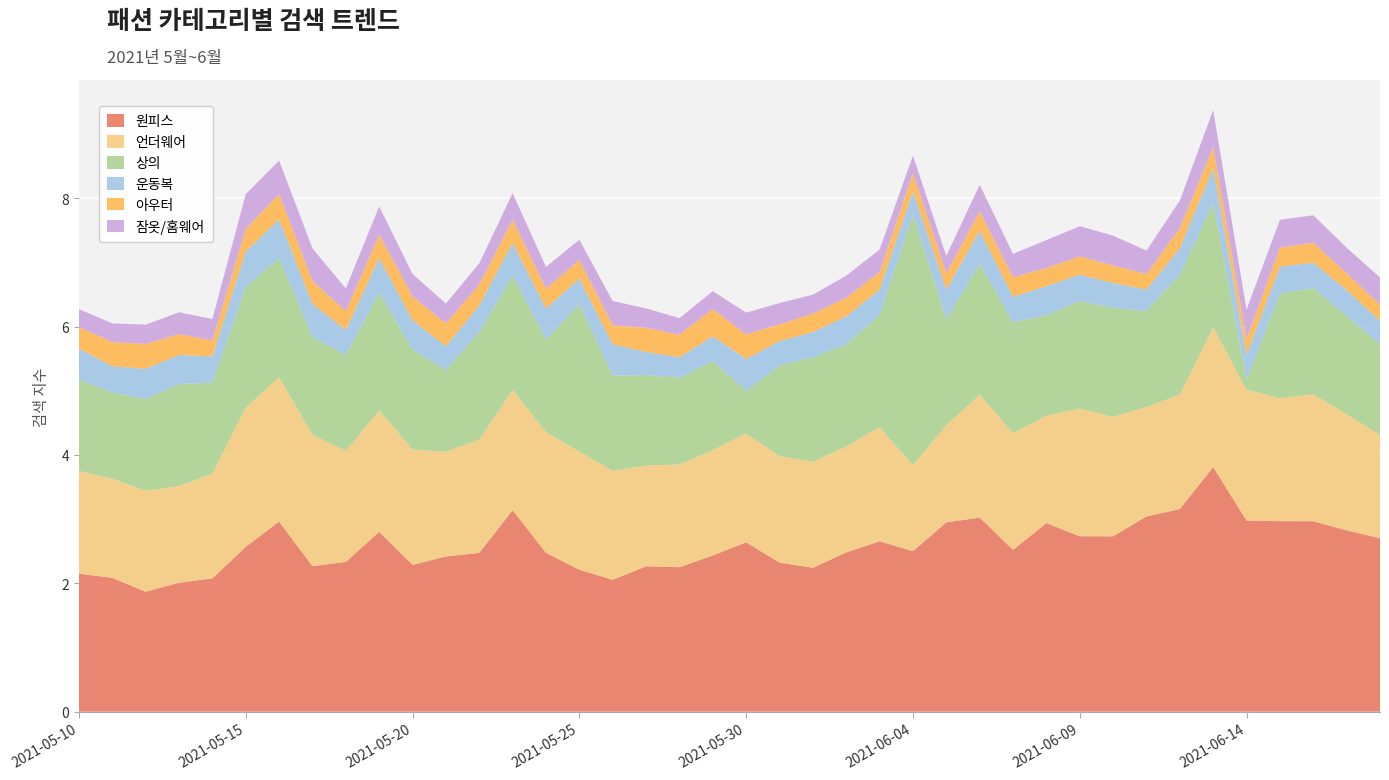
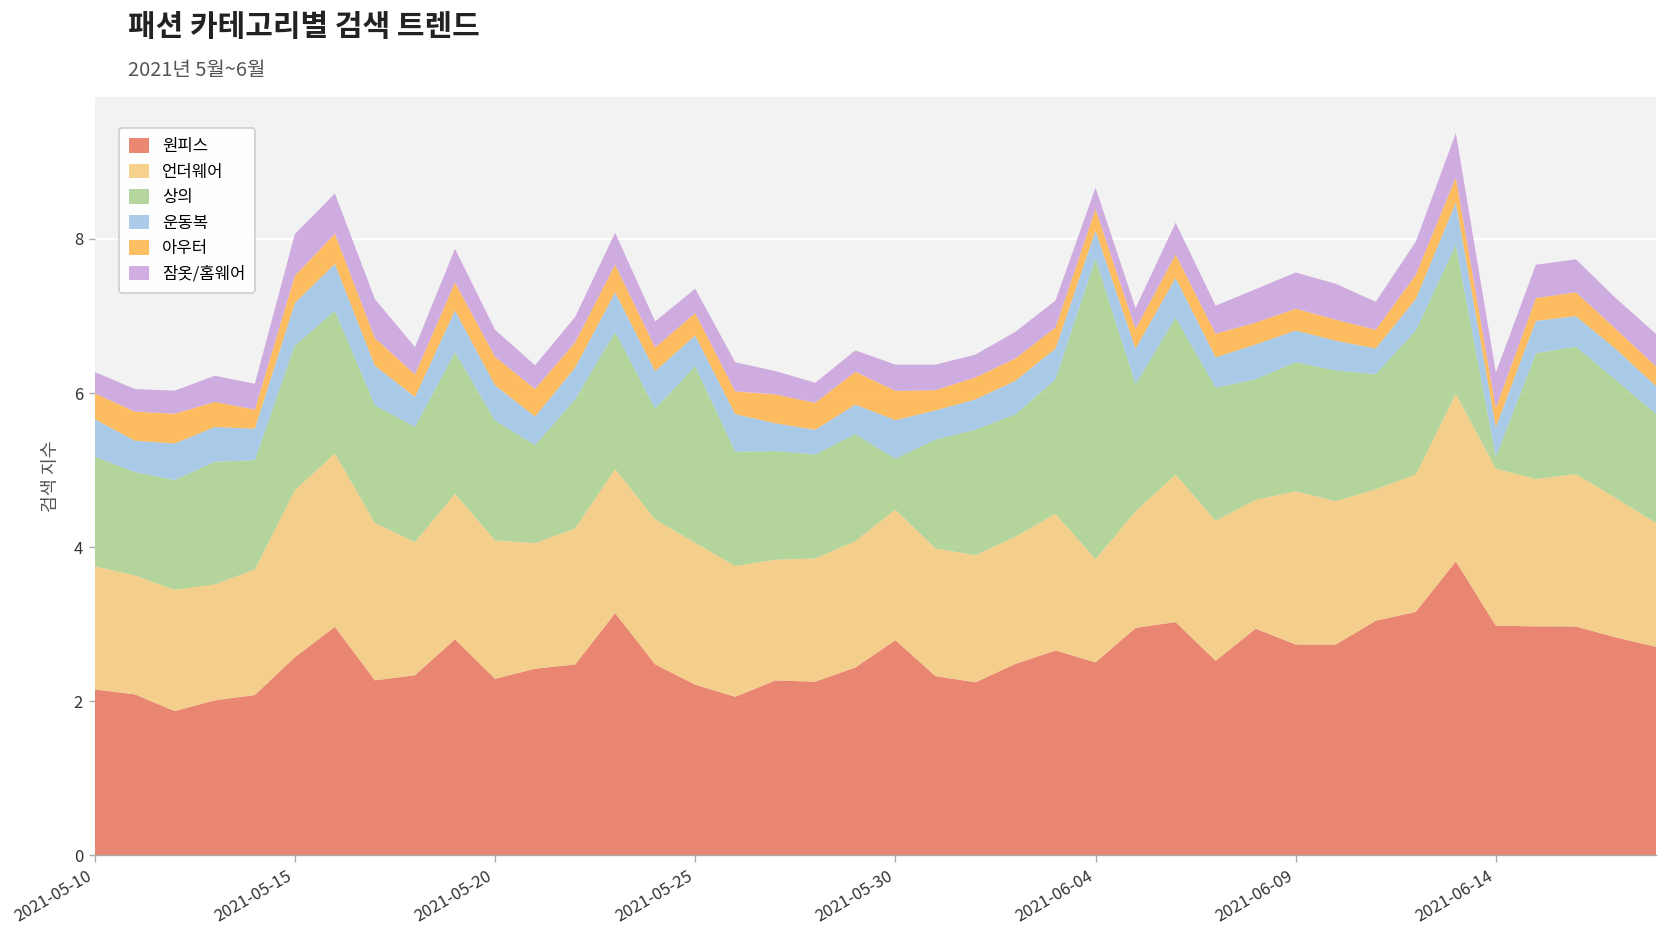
원피스, 2021-05-30: 2.6 -> 2.8
